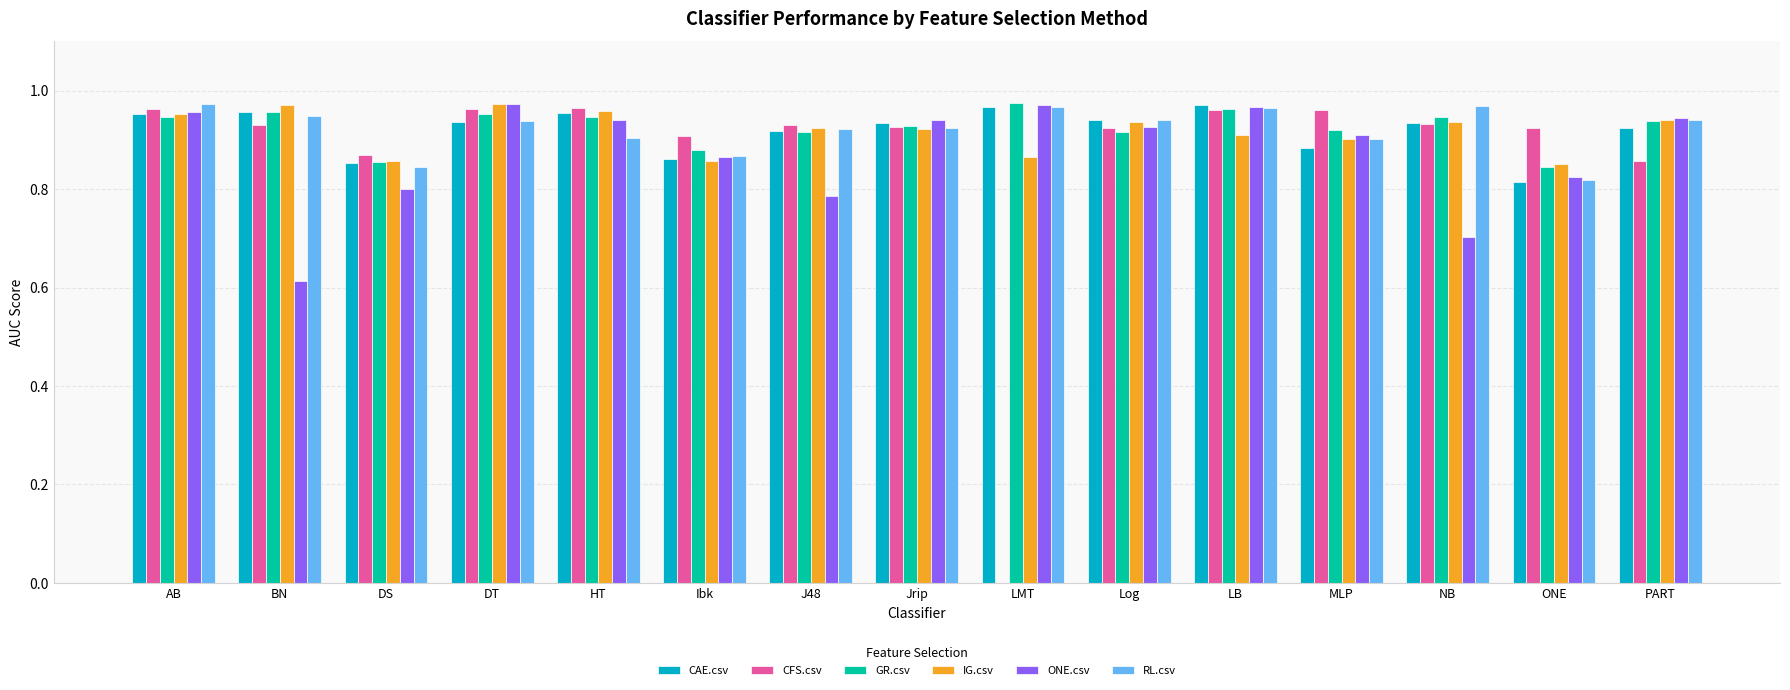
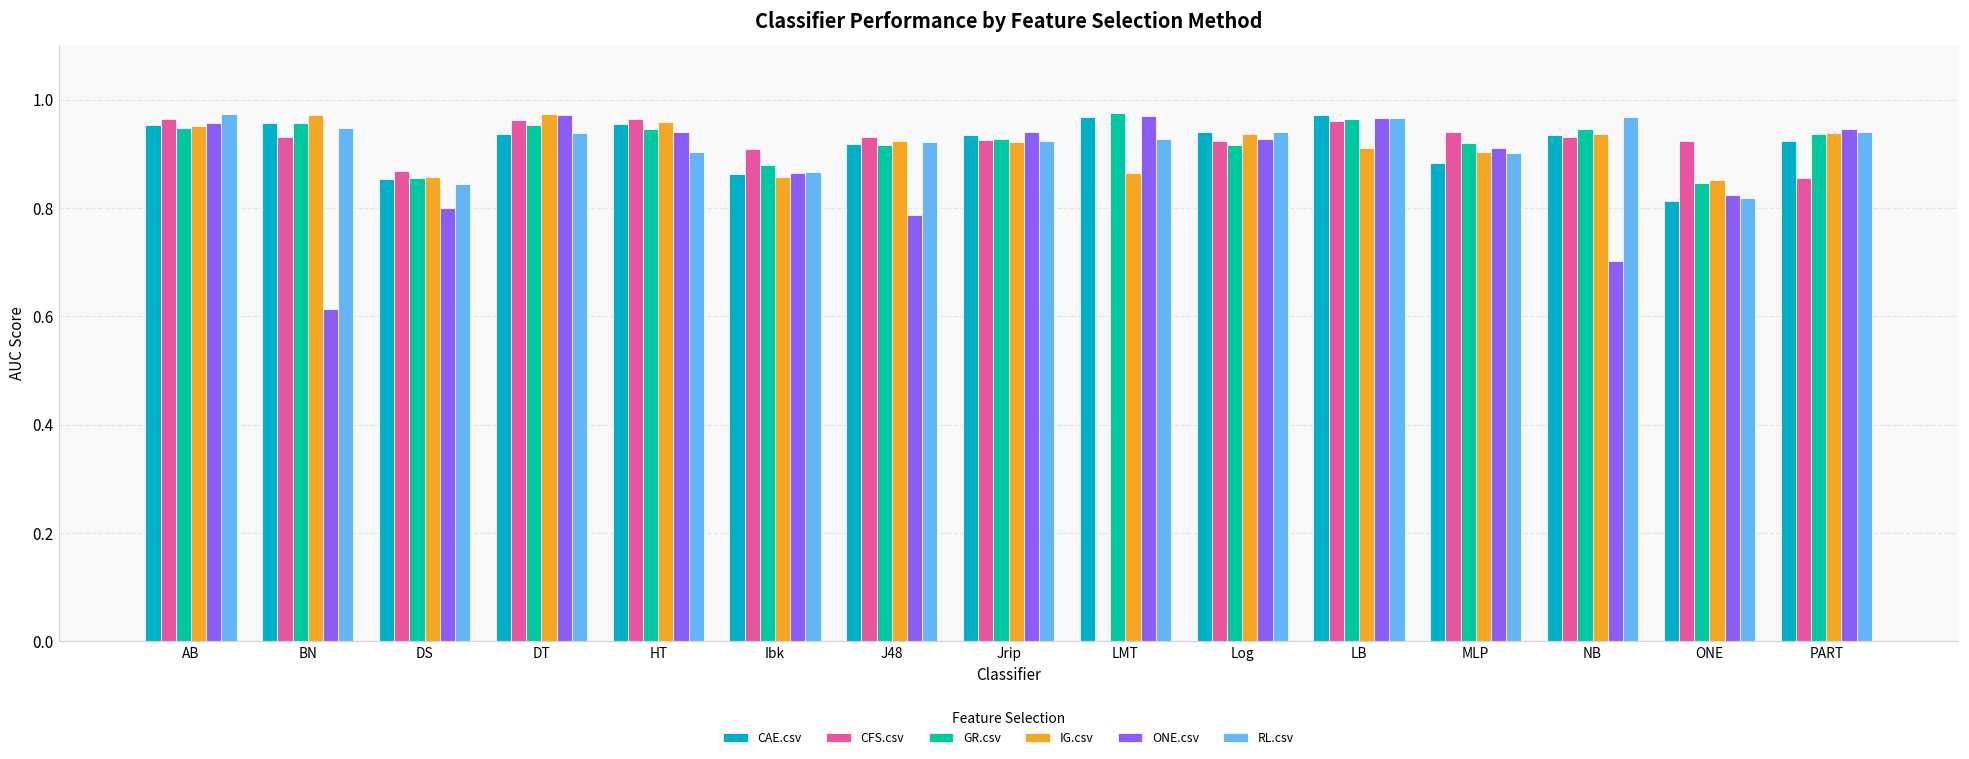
RL.csv, LMT: 0.97 -> 0.93
CFS.csv, MLP: 0.96 -> 0.94
